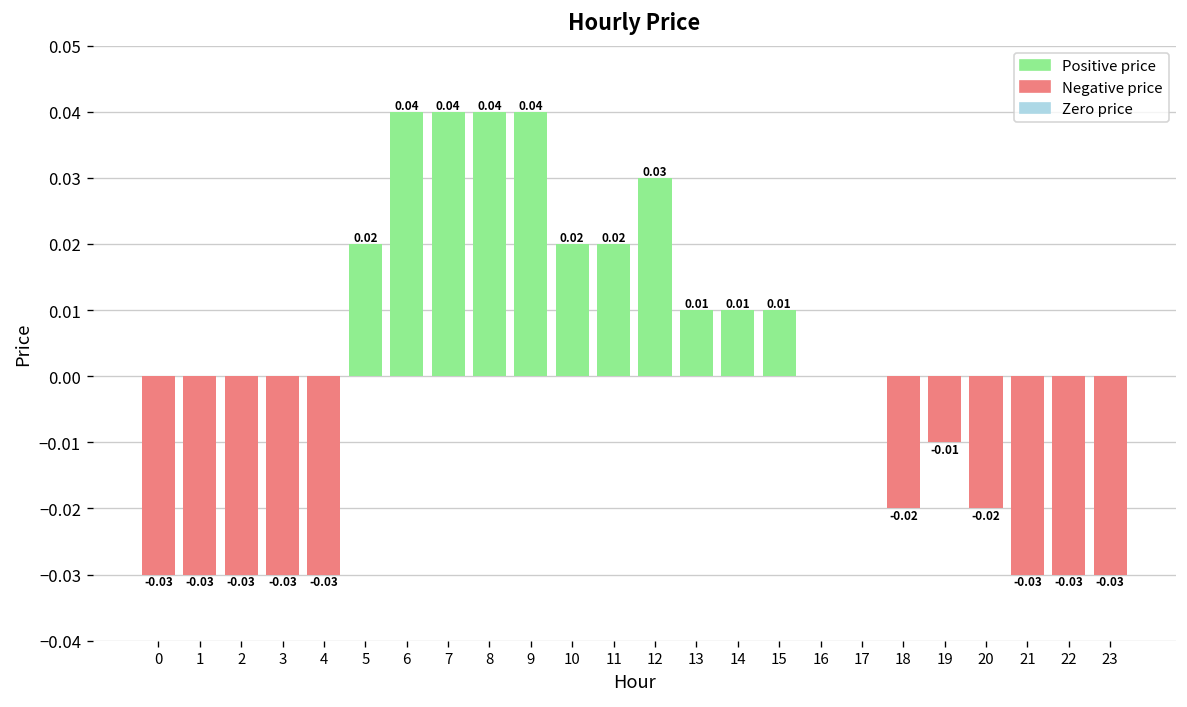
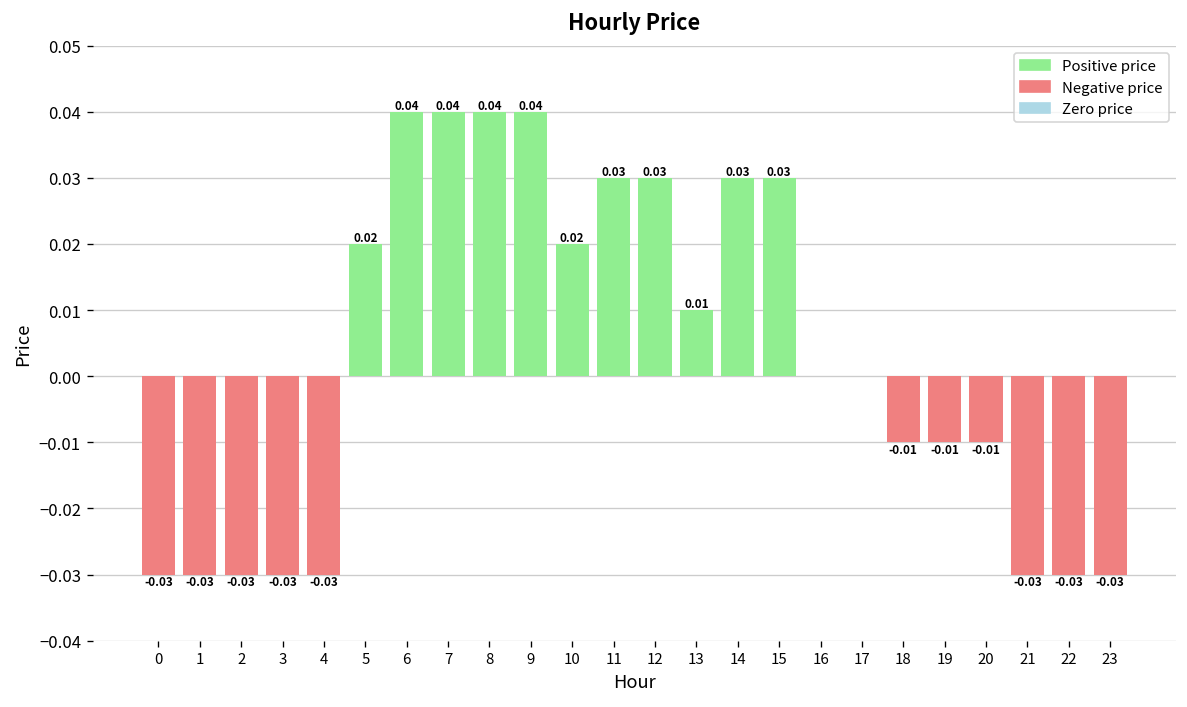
11: 0.02 -> 0.03
14: 0.01 -> 0.03
15: 0.01 -> 0.03
18: -0.02 -> -0.01
20: -0.02 -> -0.01
